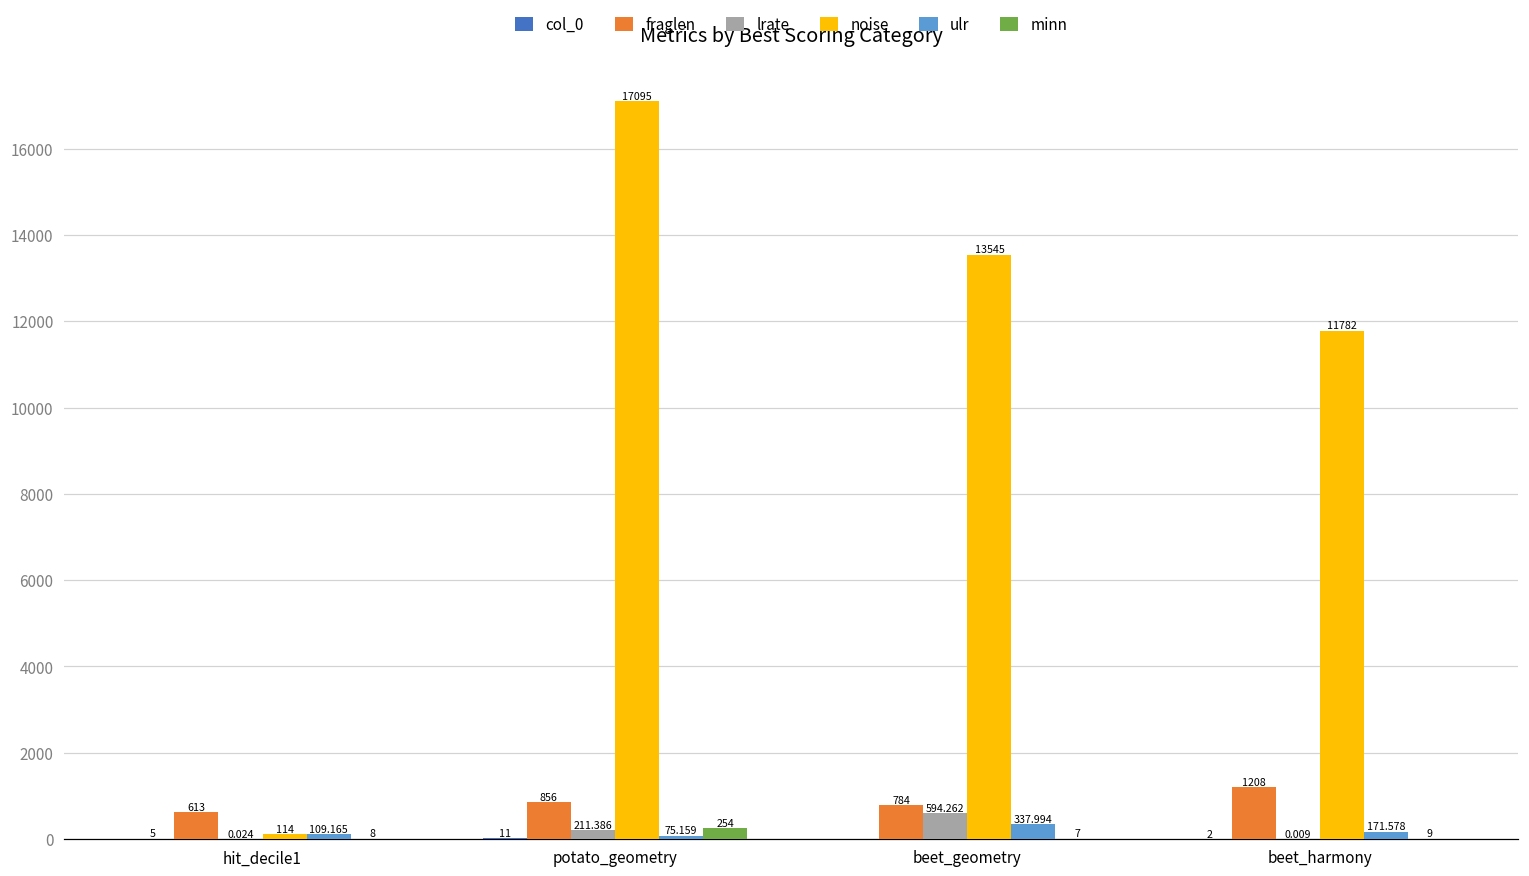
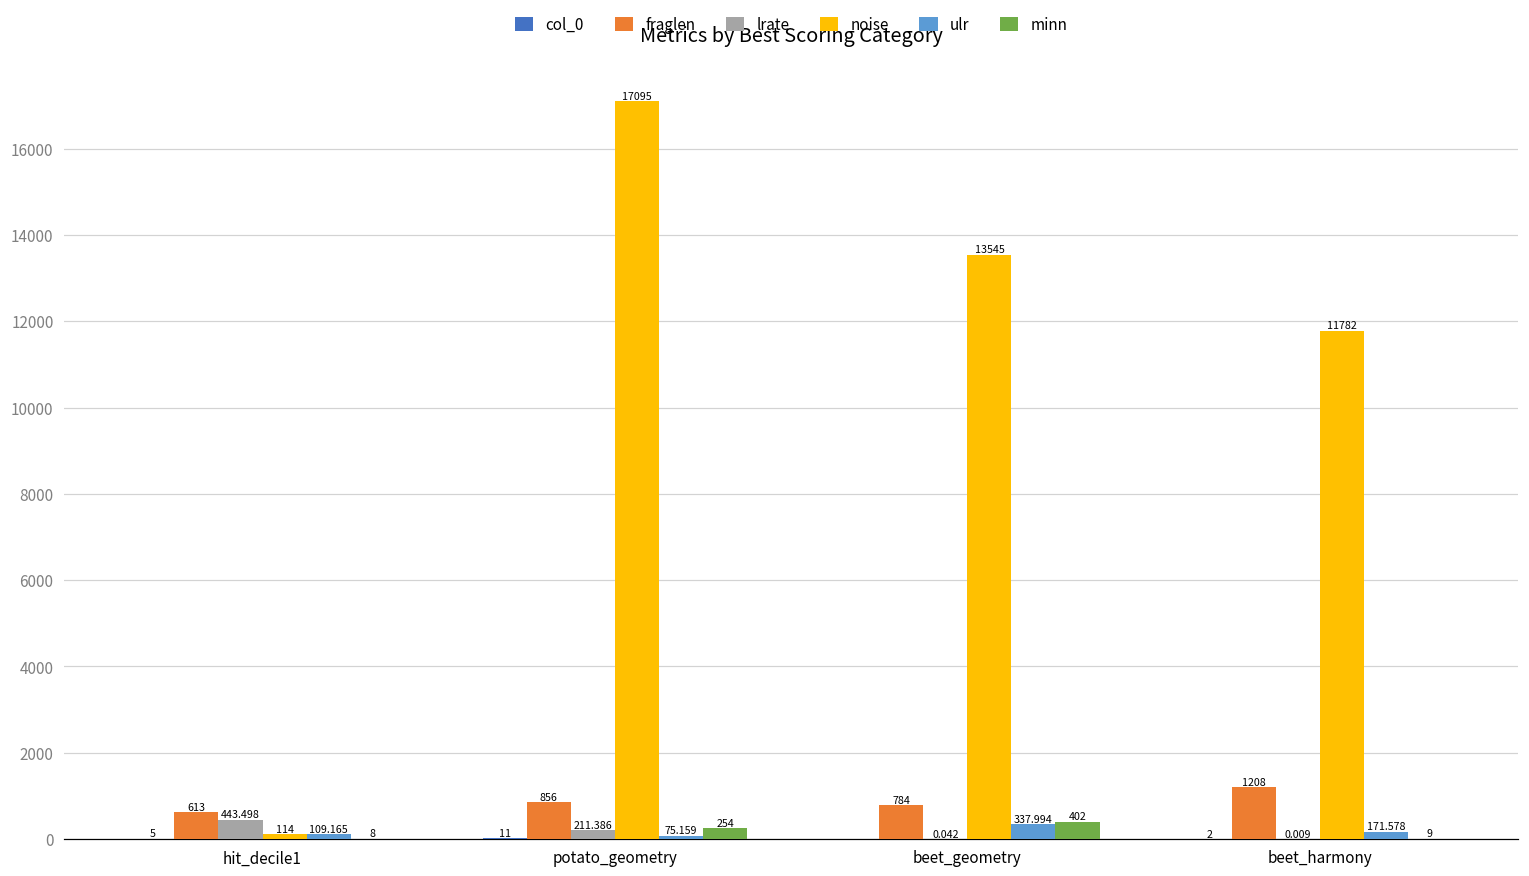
lrate, hit_decile1: 0.024 -> 443.498
lrate, beet_geometry: 594.262 -> 0.042
minn, beet_geometry: 7 -> 402
